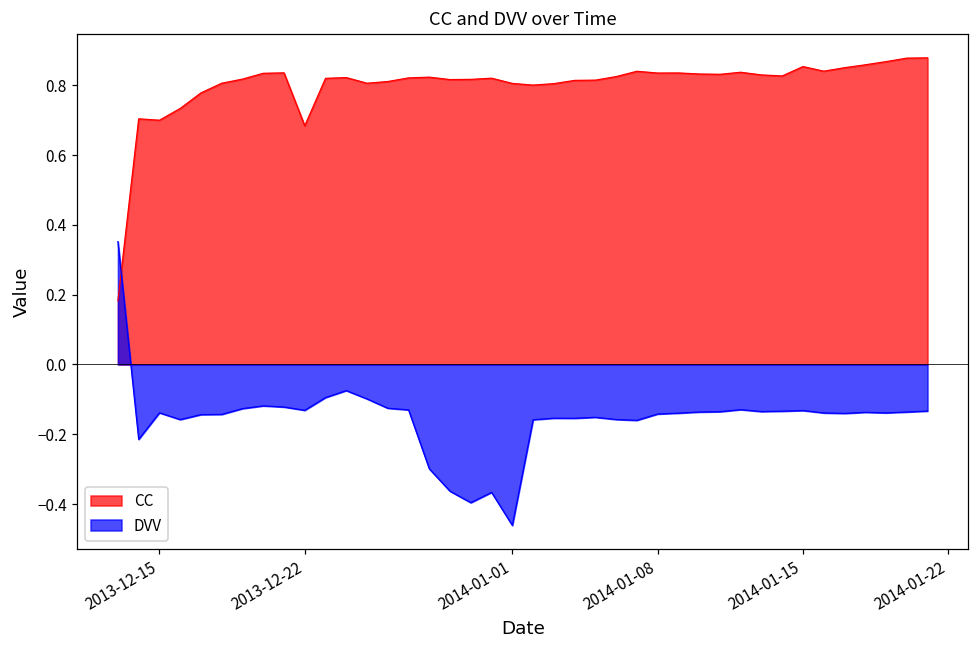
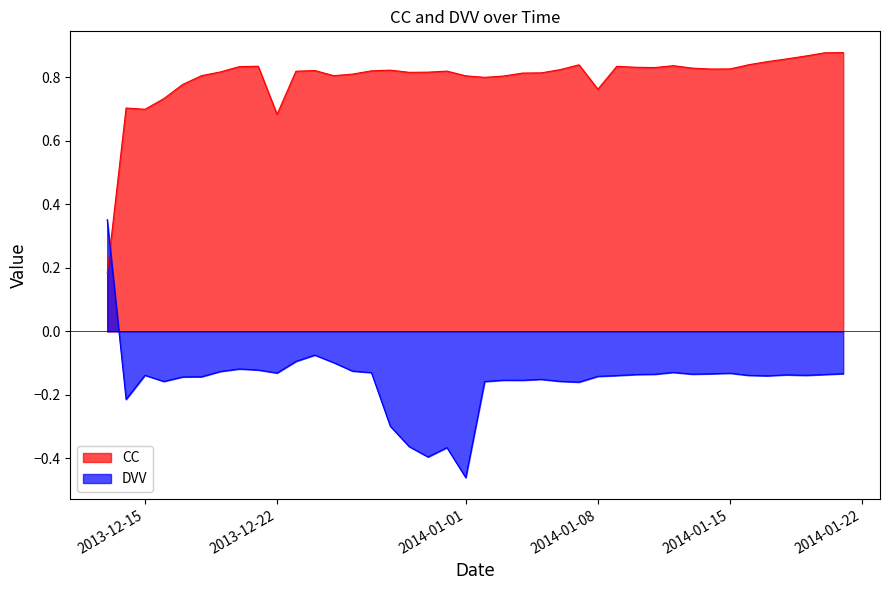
CC, 2014-01-08: 0.83 -> 0.76
CC, 2014-01-15: 0.85 -> 0.83
